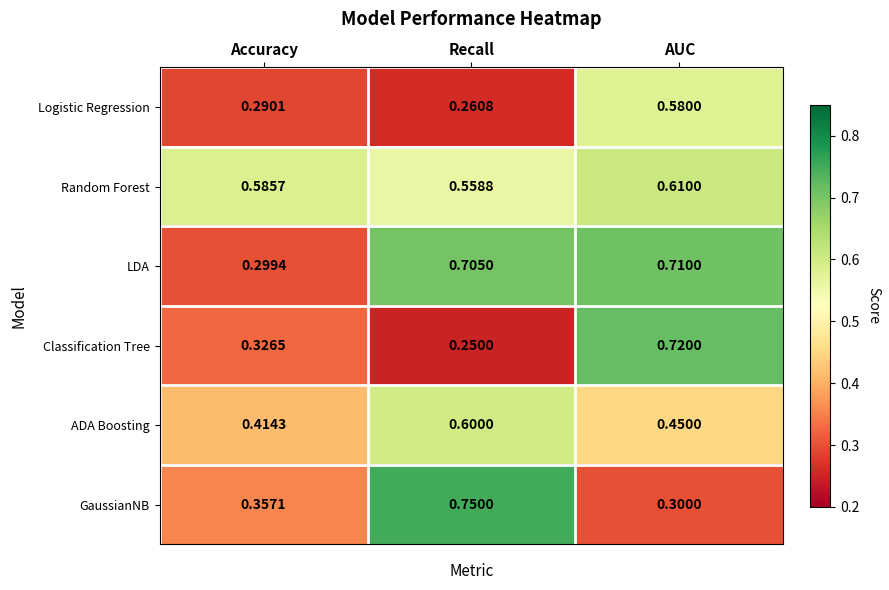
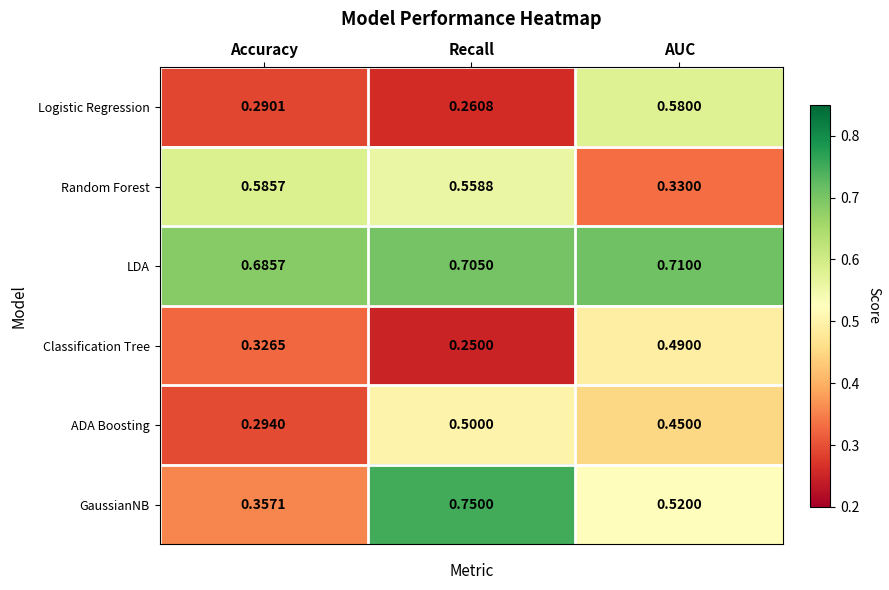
Random Forest, AUC: 0.6100 -> 0.3300
LDA, Accuracy: 0.2994 -> 0.6857
Classification Tree, AUC: 0.7200 -> 0.4900
ADA Boosting, Accuracy: 0.4143 -> 0.2940
ADA Boosting, Recall: 0.6000 -> 0.5000
GaussianNB, AUC: 0.3000 -> 0.5200
